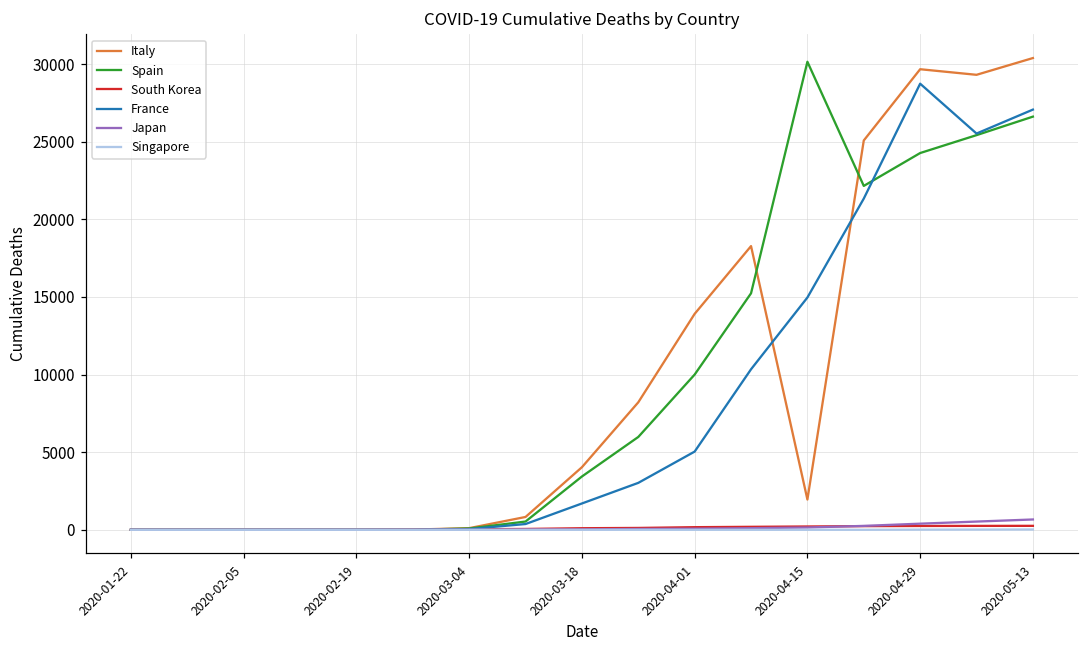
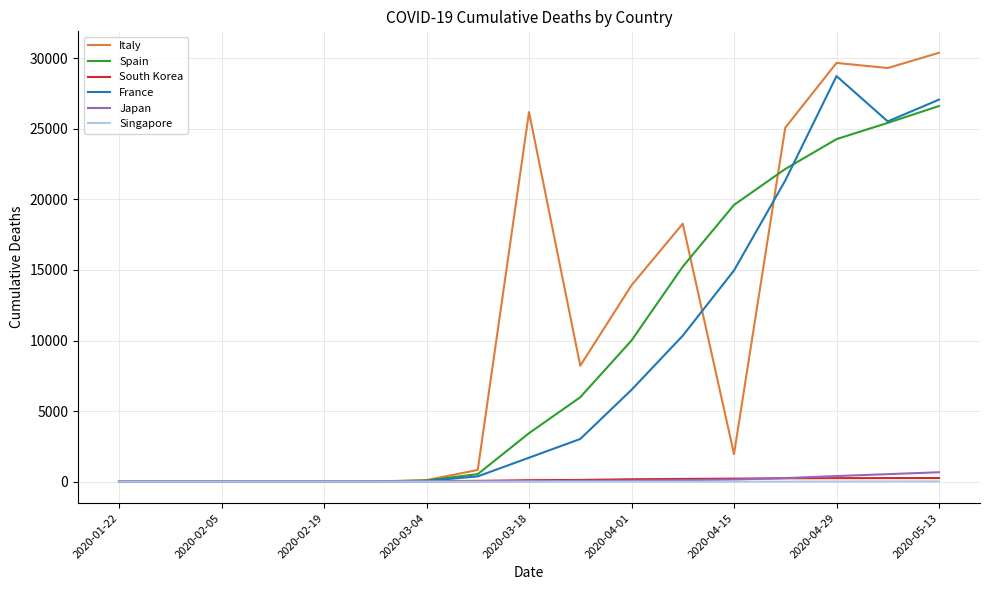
Italy, 2020-03-18: 4000 -> 26200
France, 2020-04-01: 5000 -> 6500
Spain, 2020-04-15: 30200 -> 19600
